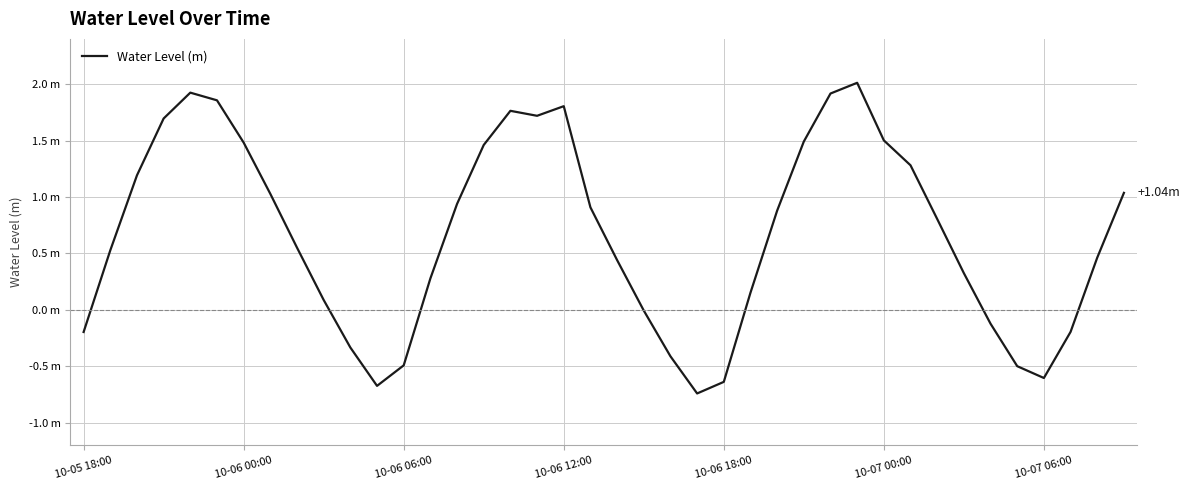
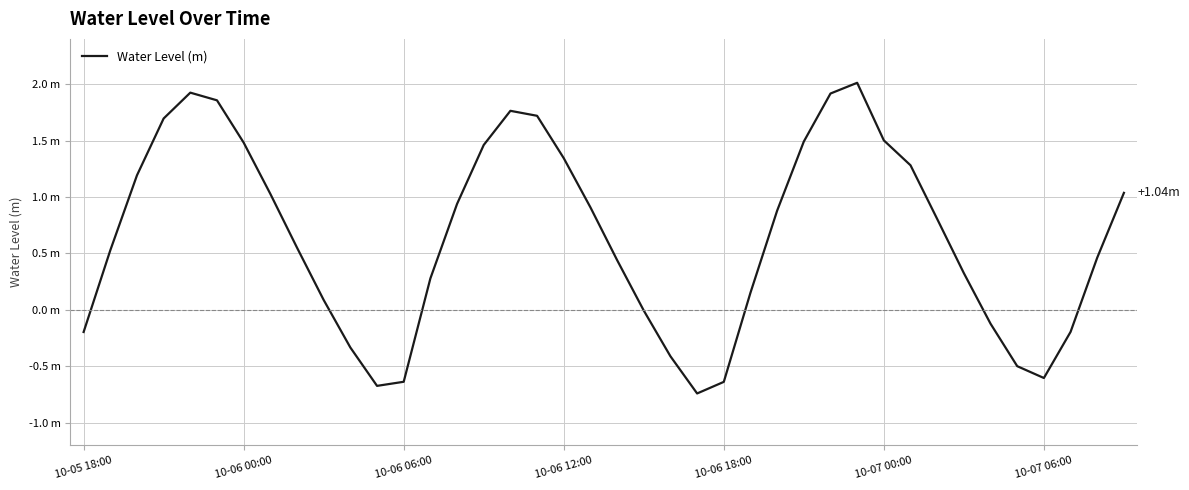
10-06 06:00: -0.49 m -> -0.64 m
10-06 12:00: 1.80 m -> 1.34 m
